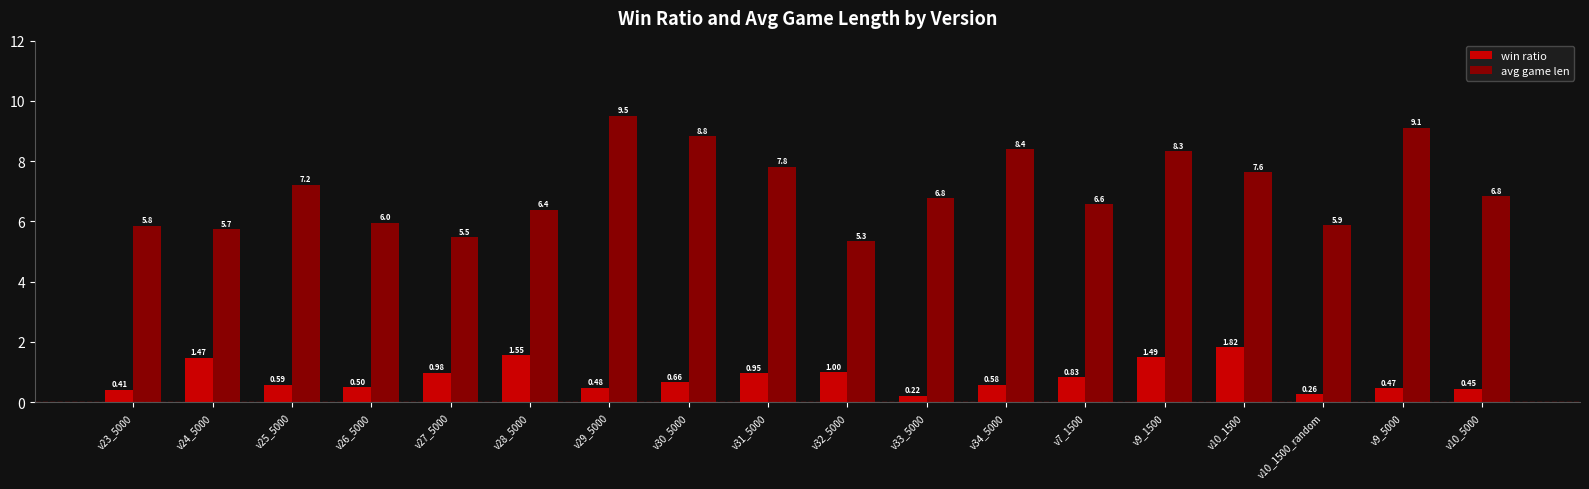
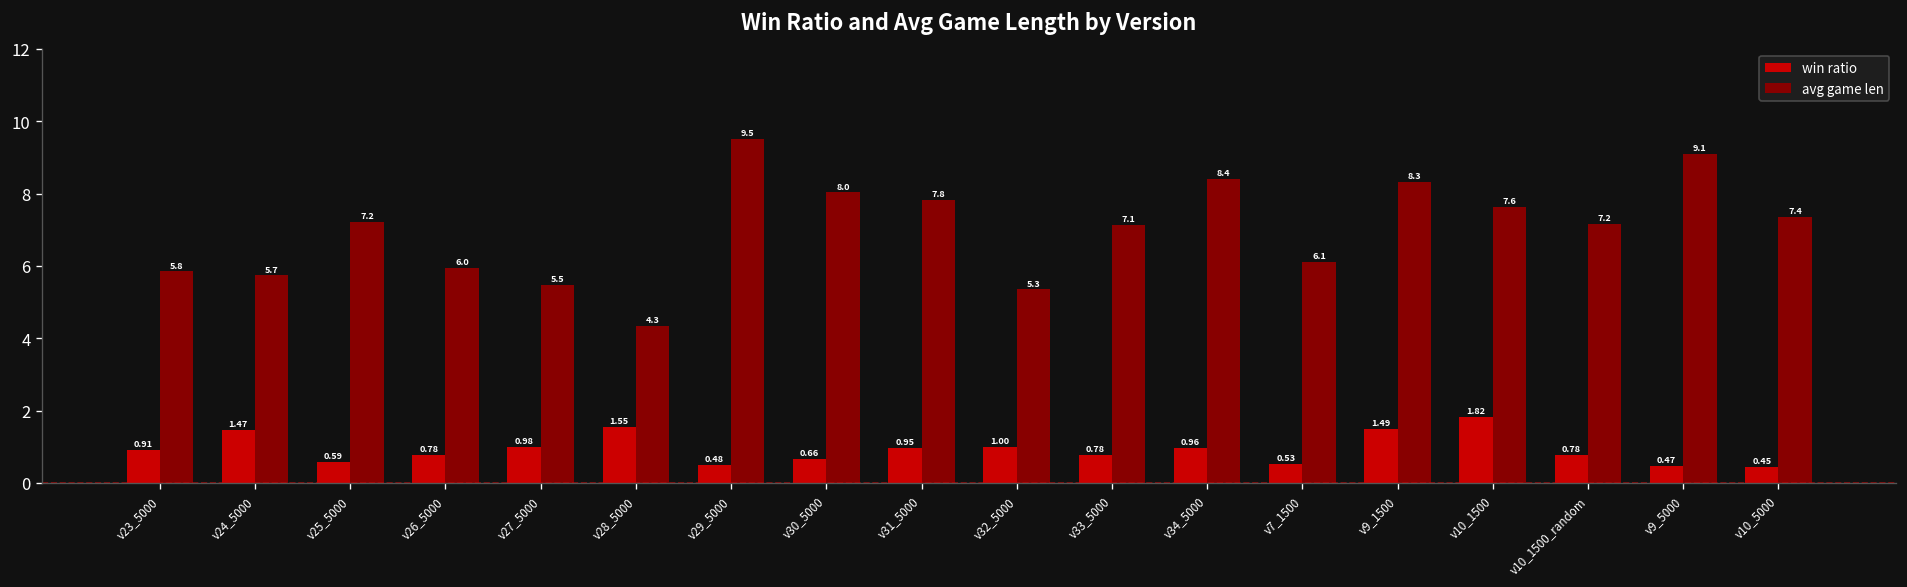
win ratio, v23_5000: 0.41 -> 0.91
win ratio, v26_5000: 0.50 -> 0.78
avg game len, v28_5000: 6.4 -> 4.3
avg game len, v30_5000: 8.8 -> 8.0
win ratio, v33_5000: 0.22 -> 0.78
avg game len, v33_5000: 6.8 -> 7.1
win ratio, v34_5000: 0.58 -> 0.96
win ratio, v7_1500: 0.83 -> 0.53
avg game len, v7_1500: 6.6 -> 6.1
win ratio, v10_1500_random: 0.26 -> 0.78
avg game len, v10_1500_random: 5.9 -> 7.2
avg game len, v10_5000: 6.8 -> 7.4
